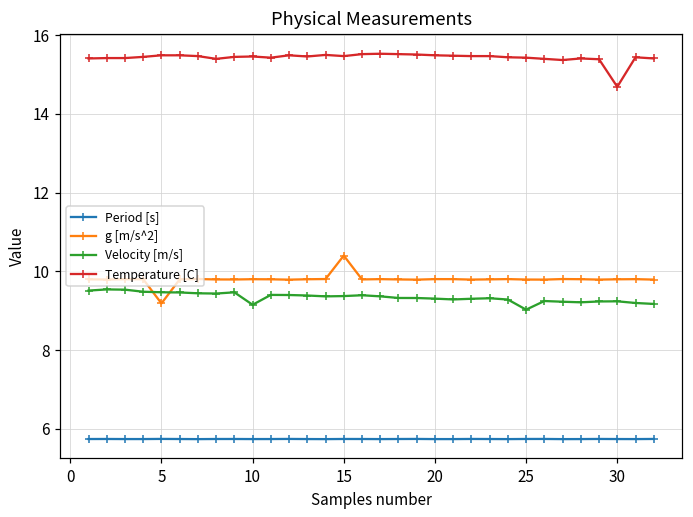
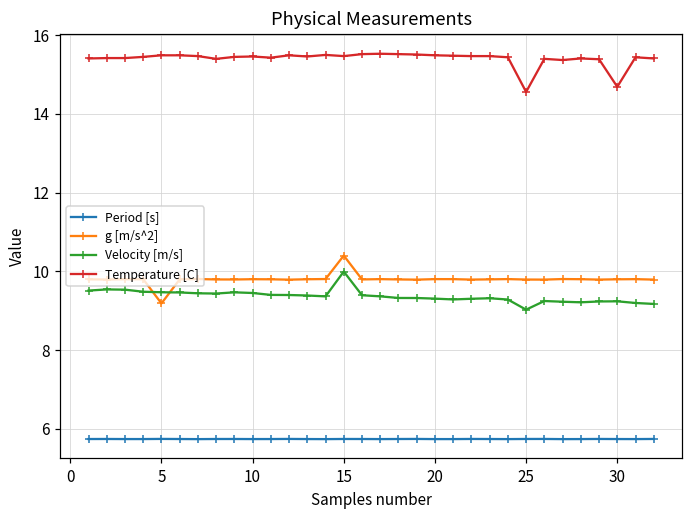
Velocity [m/s], 10: 9.2 -> 9.5
Velocity [m/s], 15: 9.4 -> 10.0
Temperature [C], 25: 15.4 -> 14.6
